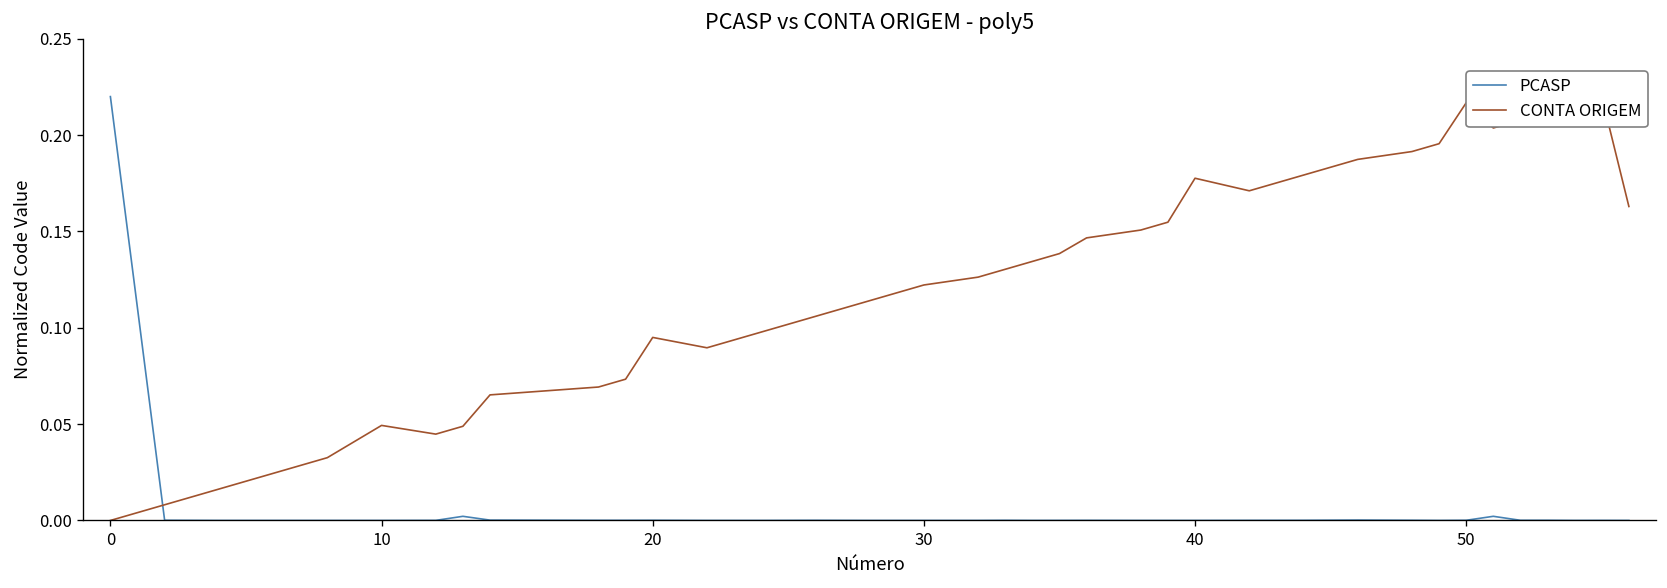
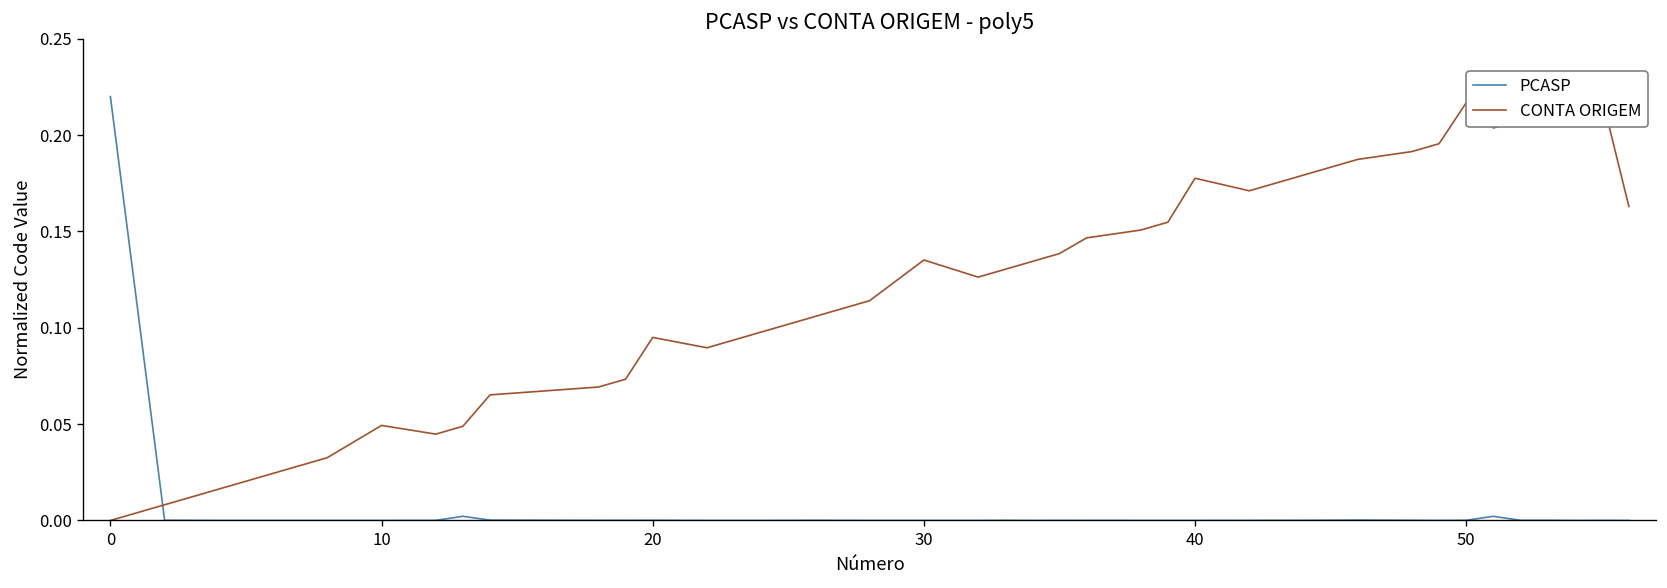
CONTA ORIGEM, 30: 0.122 -> 0.135
